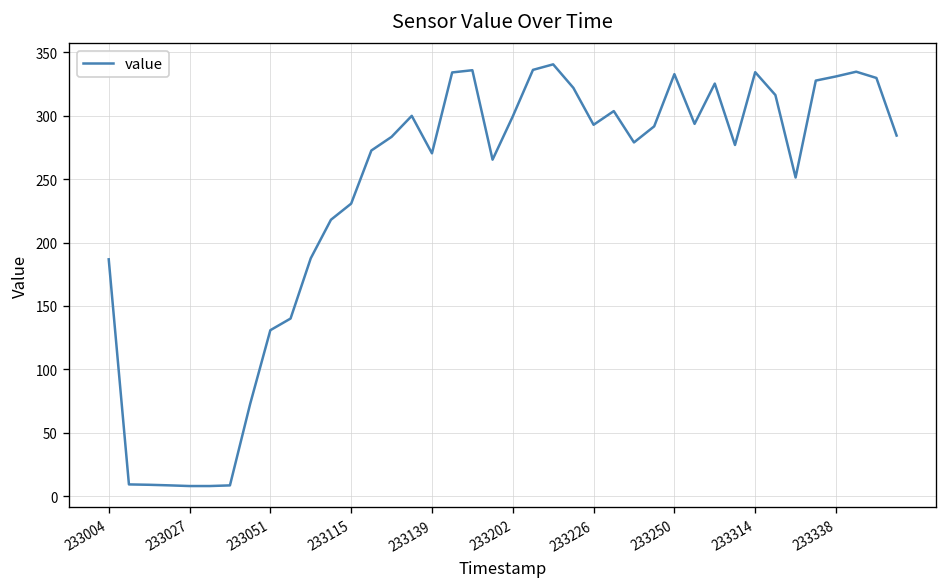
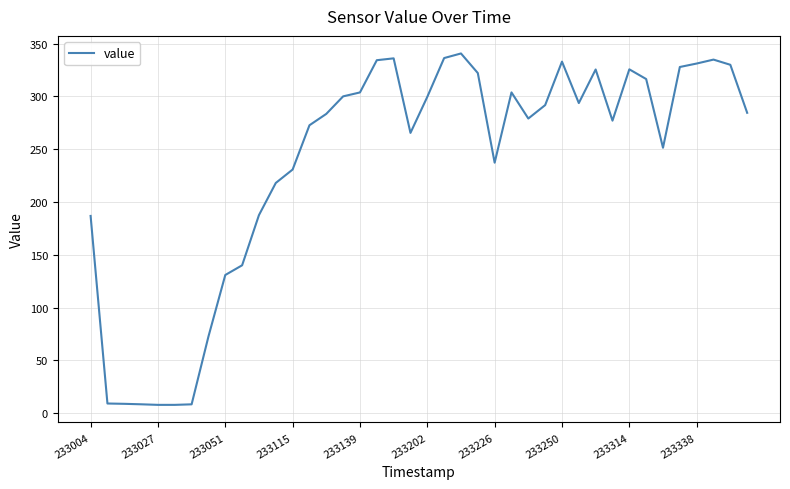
233139: 270 -> 304
233226: 293 -> 237
233314: 334 -> 326
